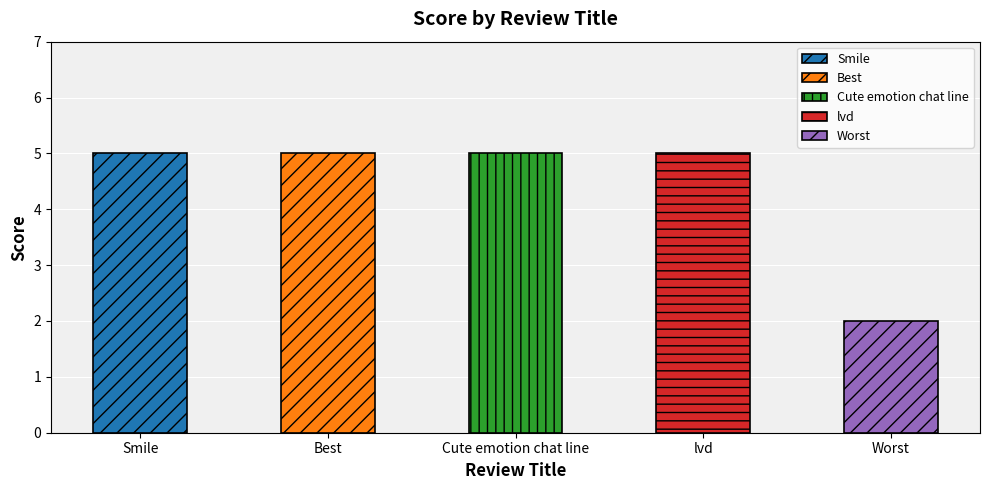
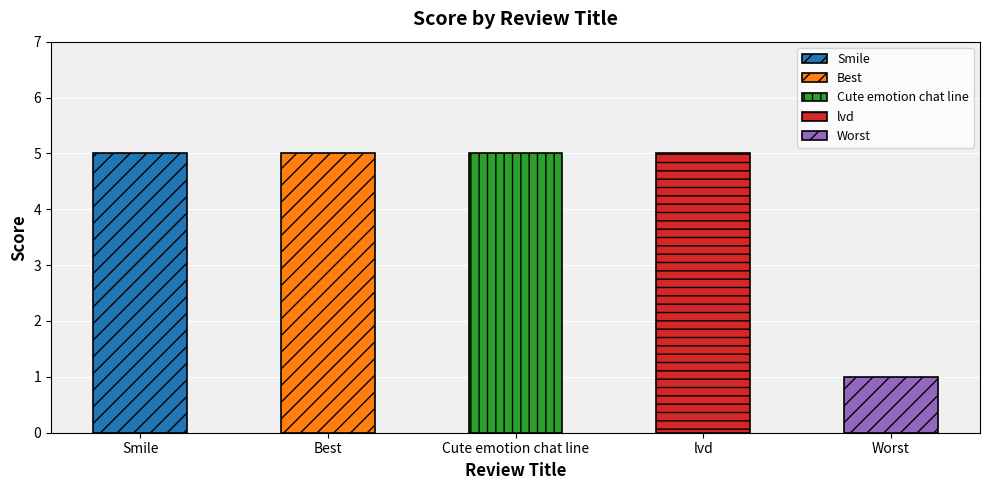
Worst: 2 -> 1
